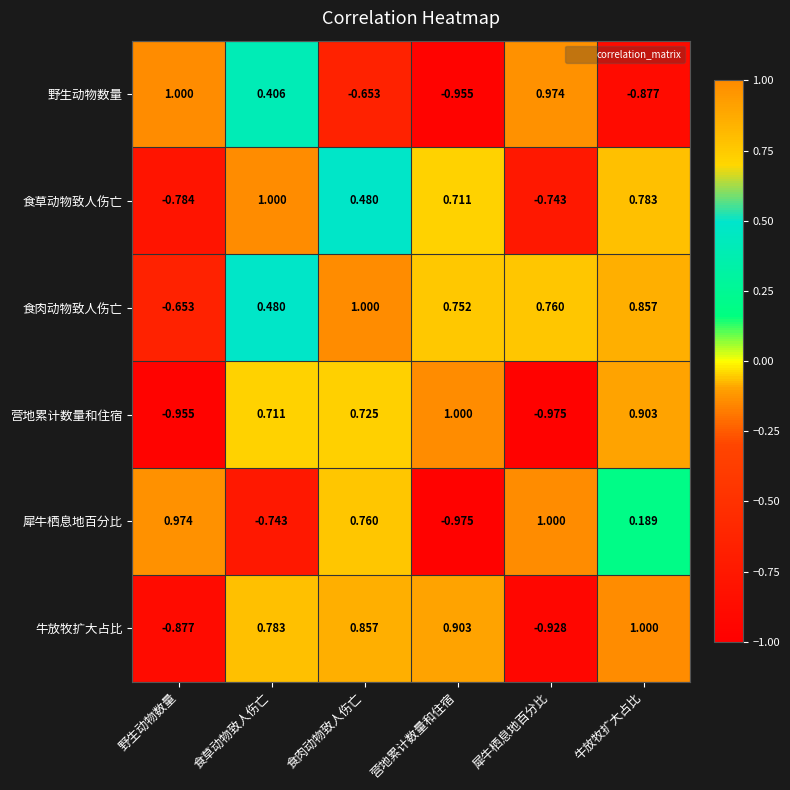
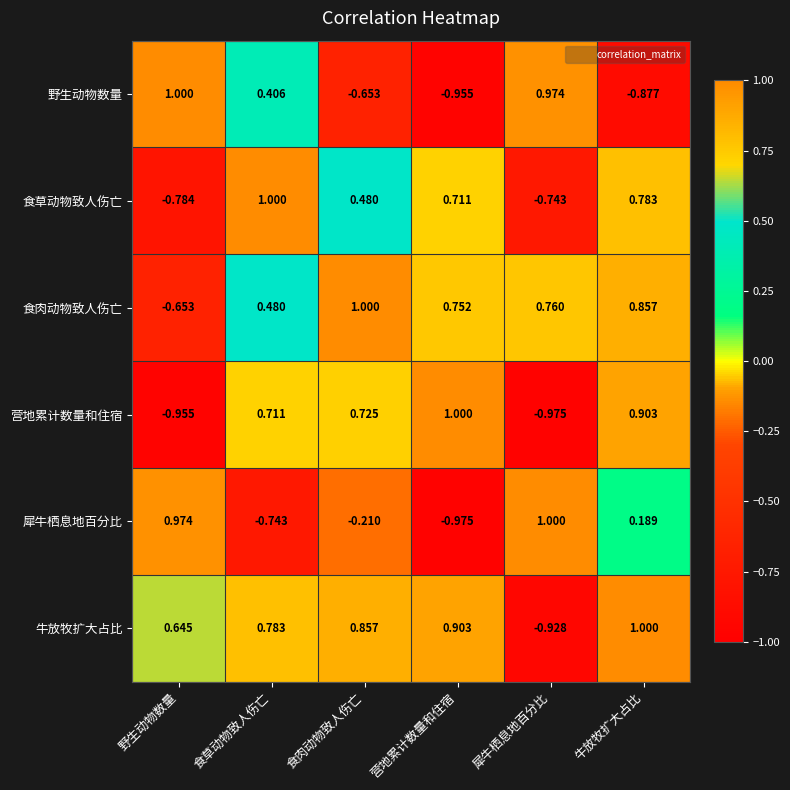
犀牛栖息地百分比, 食肉动物致人伤亡: 0.760 -> -0.210
牛放牧扩大占比, 野生动物数量: -0.877 -> 0.645
